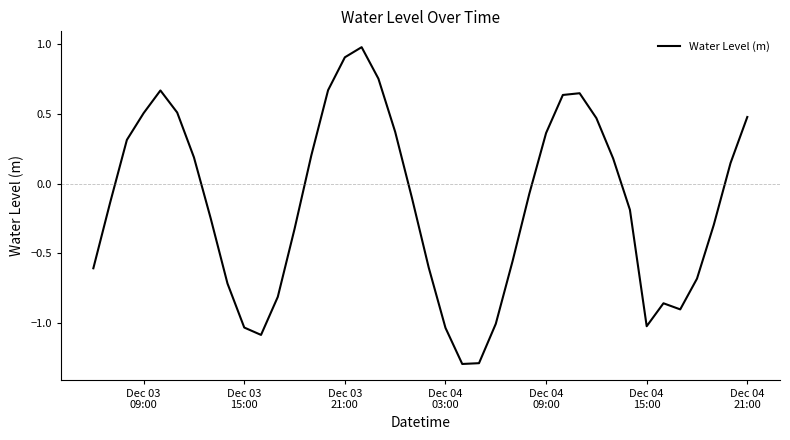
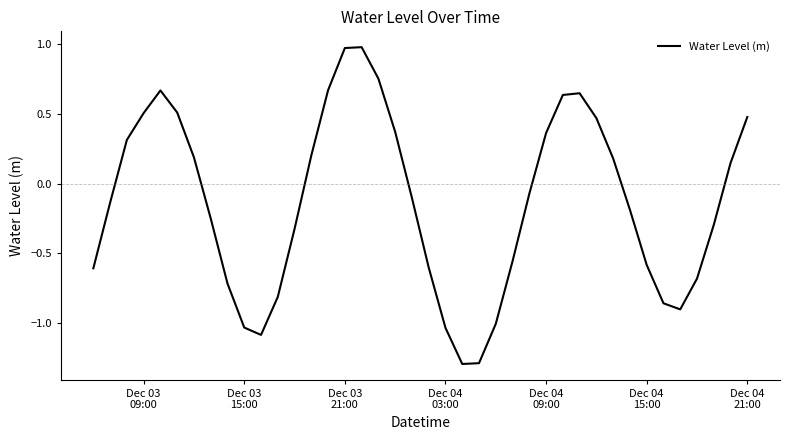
Dec 03 21:00: 0.91 -> 0.97
Dec 04 15:00: -1.02 -> -0.58
